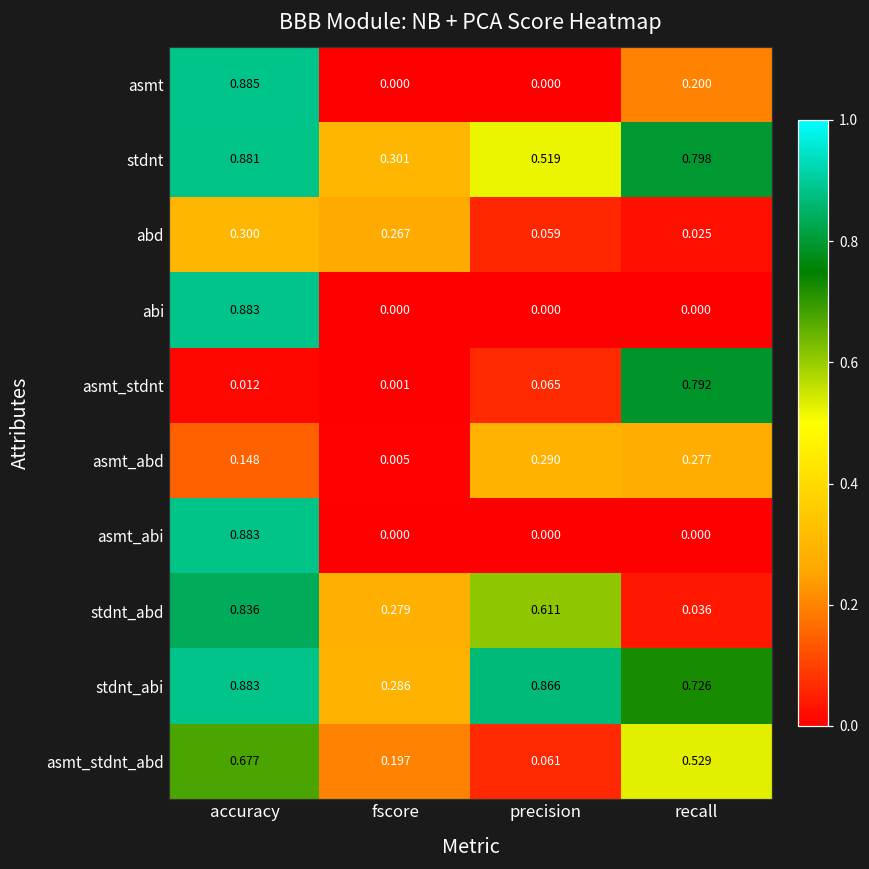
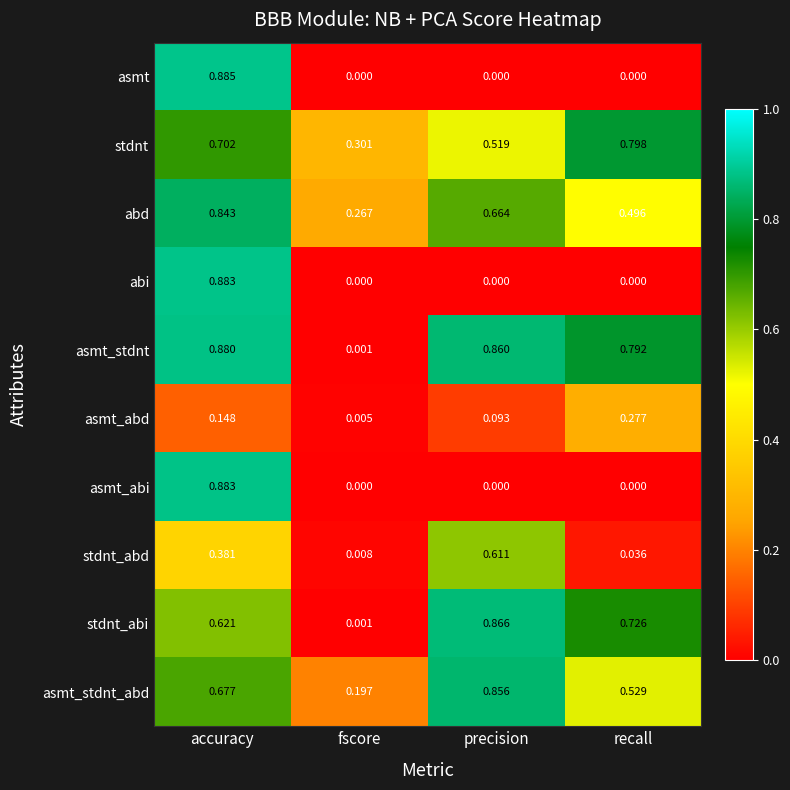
asmt, recall: 0.200 -> 0.000
stdnt, accuracy: 0.881 -> 0.702
abd, accuracy: 0.300 -> 0.843
abd, precision: 0.059 -> 0.664
abd, recall: 0.025 -> 0.496
asmt_stdnt, accuracy: 0.012 -> 0.880
asmt_stdnt, precision: 0.065 -> 0.860
asmt_abd, precision: 0.290 -> 0.093
stdnt_abd, accuracy: 0.836 -> 0.381
stdnt_abd, fscore: 0.279 -> 0.008
stdnt_abi, accuracy: 0.883 -> 0.621
stdnt_abi, fscore: 0.286 -> 0.001
asmt_stdnt_abd, precision: 0.061 -> 0.856
